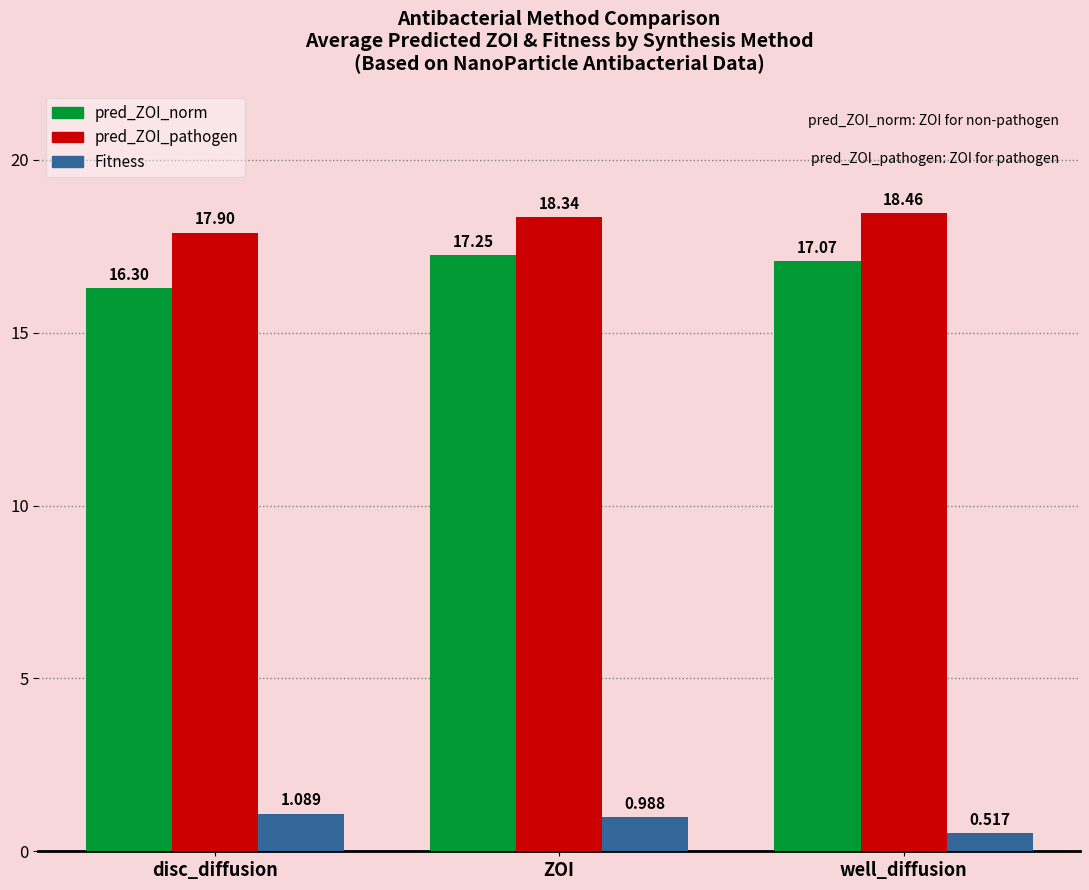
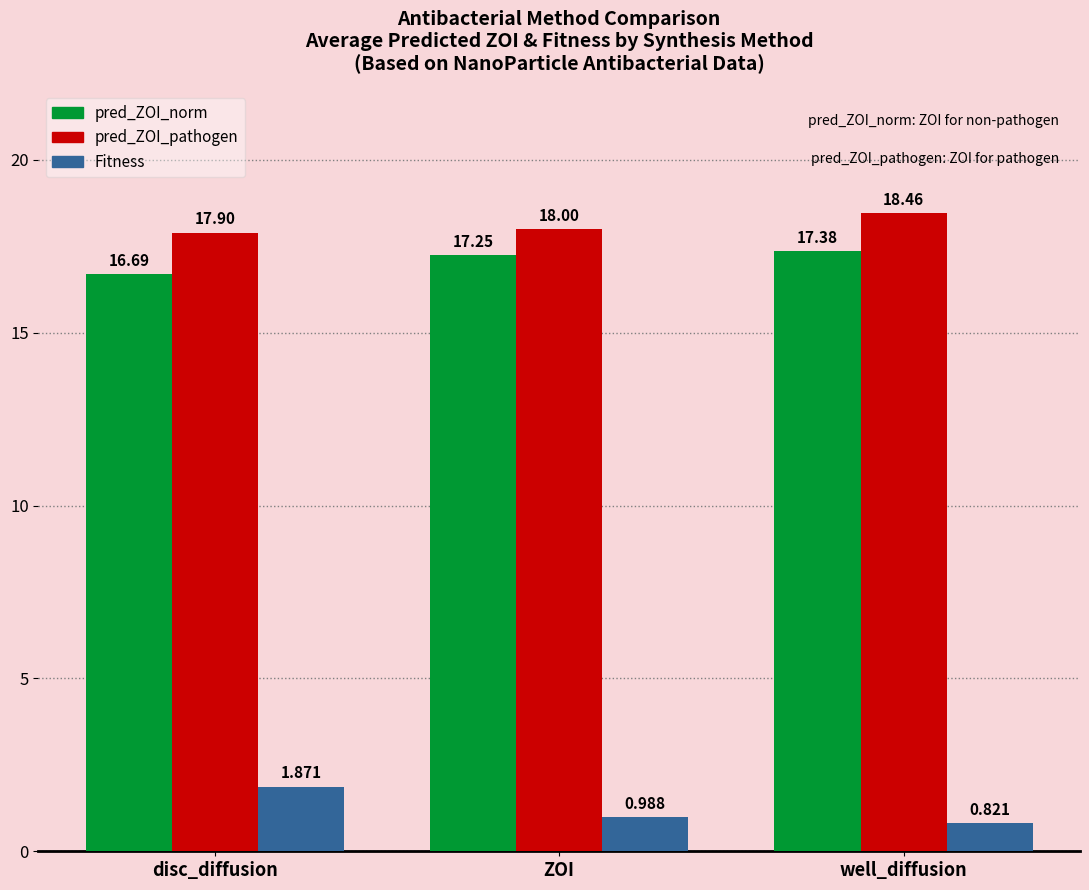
pred_ZOI_norm, disc_diffusion: 16.30 -> 16.69
Fitness, disc_diffusion: 1.089 -> 1.871
pred_ZOI_pathogen, ZOI: 18.34 -> 18.00
pred_ZOI_norm, well_diffusion: 17.07 -> 17.38
Fitness, well_diffusion: 0.517 -> 0.821
